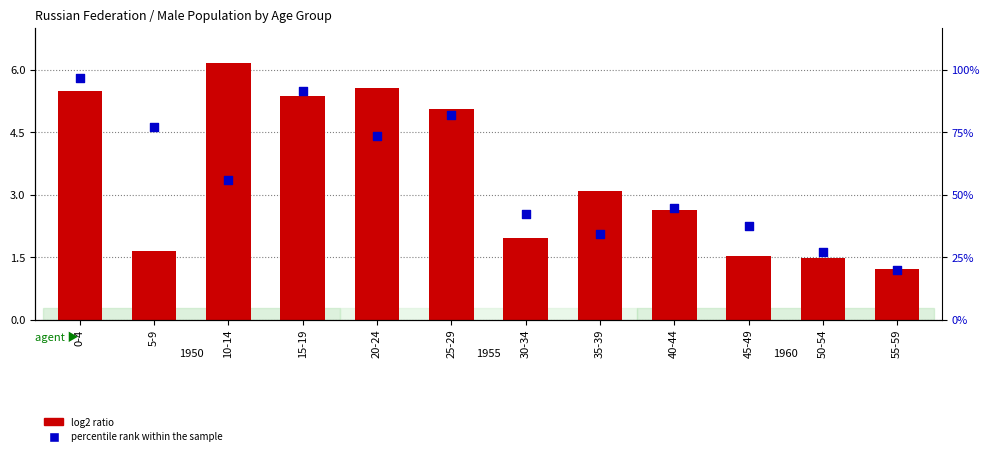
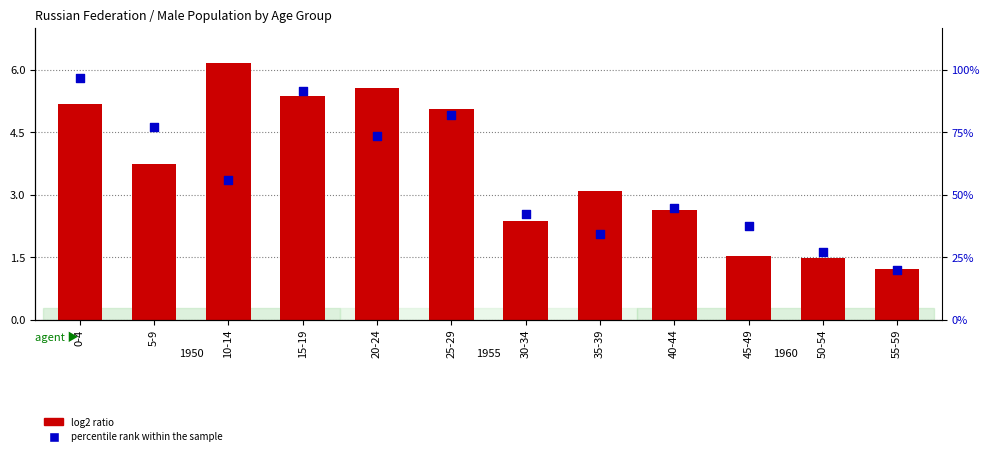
log2 ratio, 0-4: 5.5 -> 5.2
log2 ratio, 5-9: 1.7 -> 3.7
log2 ratio, 30-34: 2.0 -> 2.4
